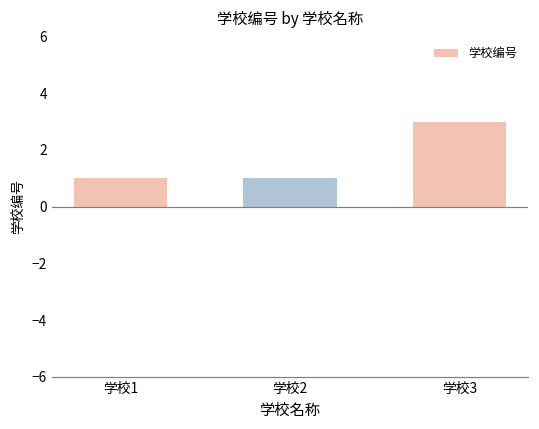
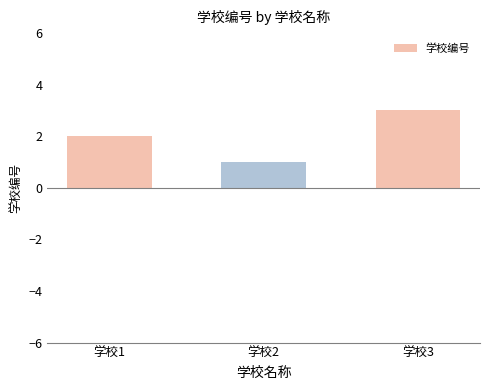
学校1: 1 -> 2
